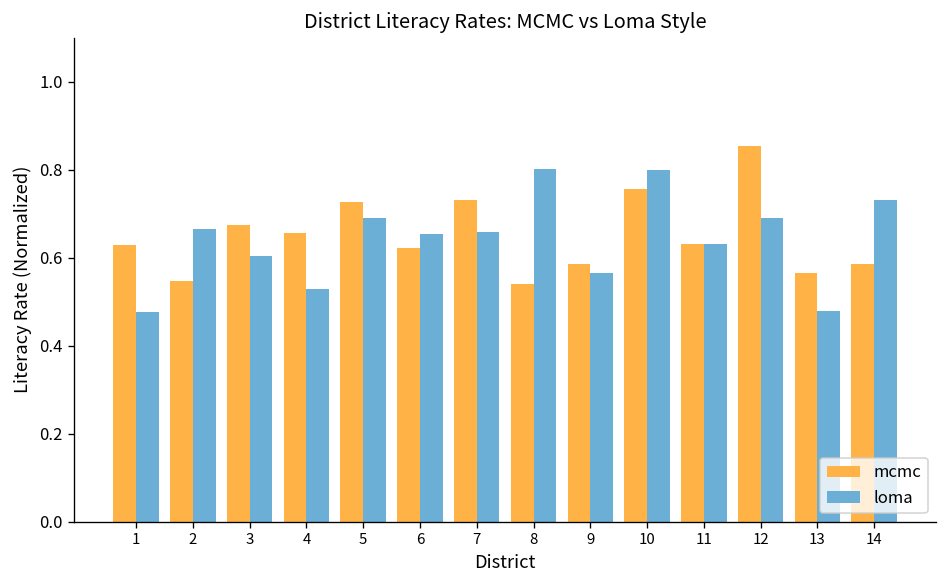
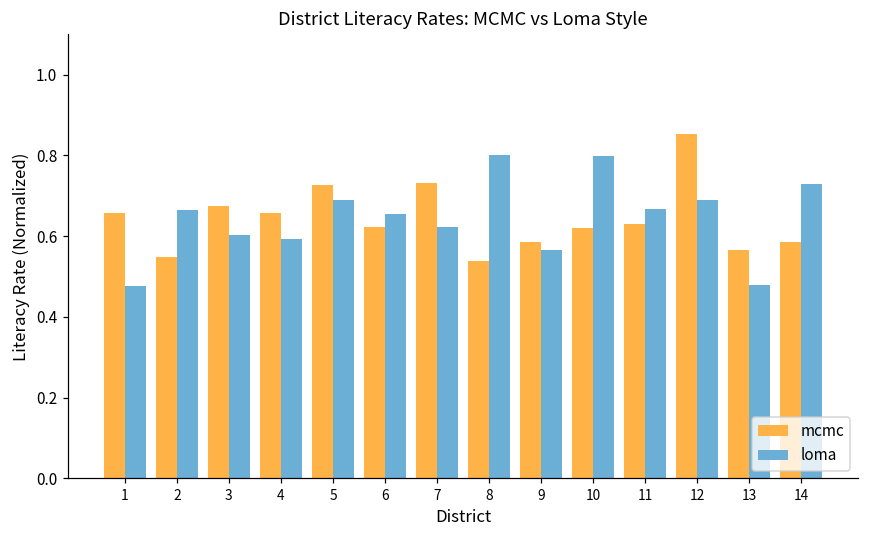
mcmc, 1: 0.63 -> 0.66
loma, 4: 0.53 -> 0.59
loma, 7: 0.66 -> 0.62
mcmc, 10: 0.76 -> 0.62
loma, 11: 0.63 -> 0.67
